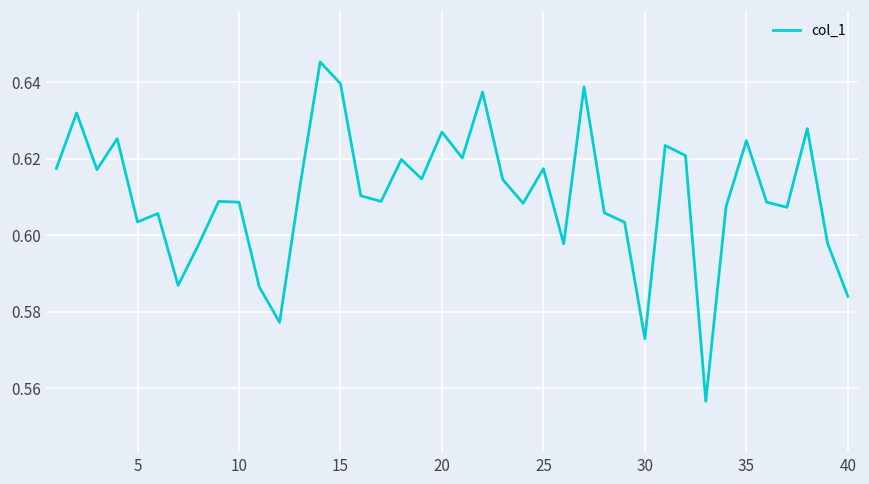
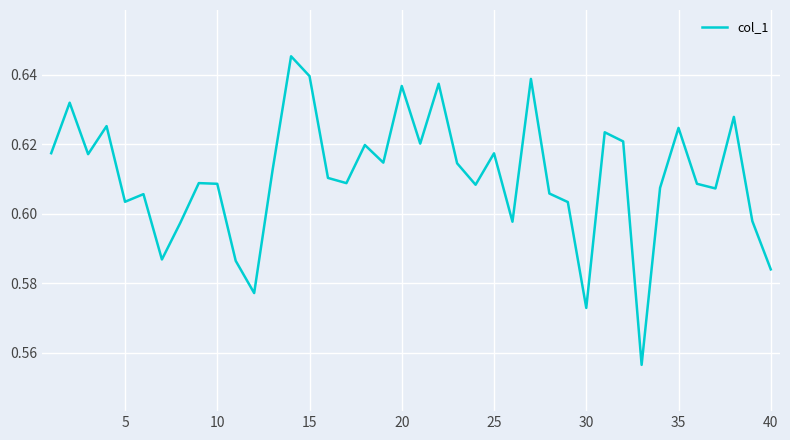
20: 0.627 -> 0.637
